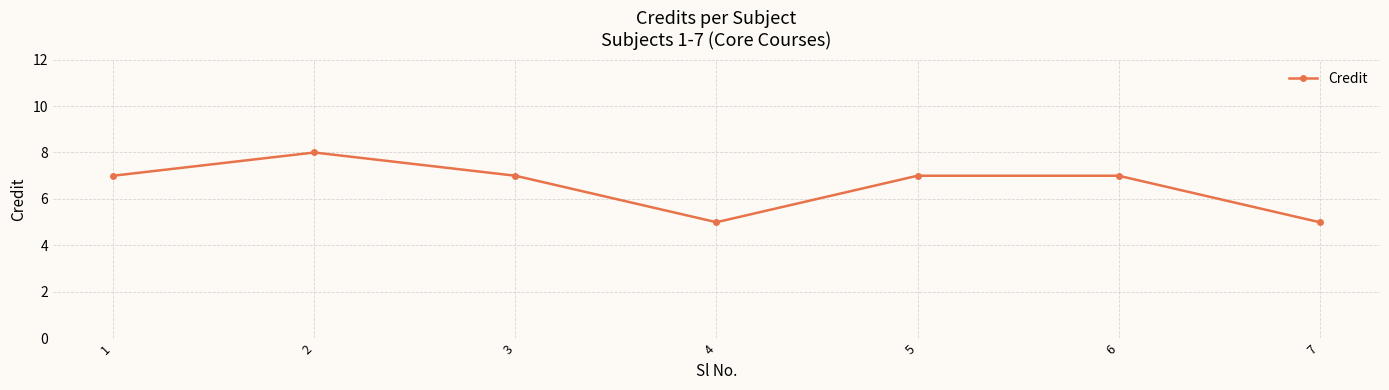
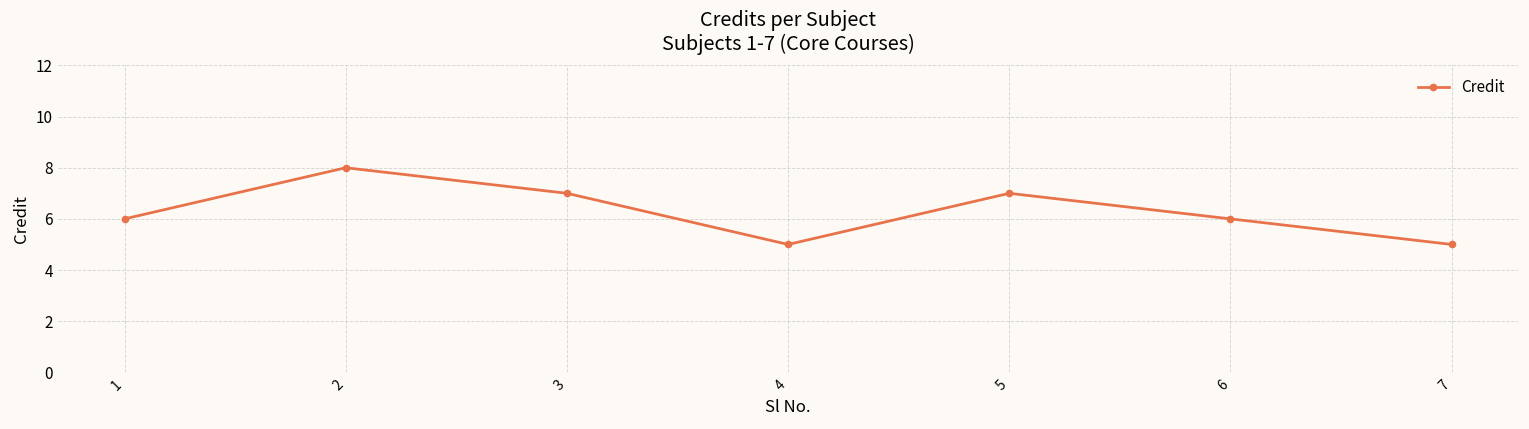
1: 7 -> 6
6: 7 -> 6
